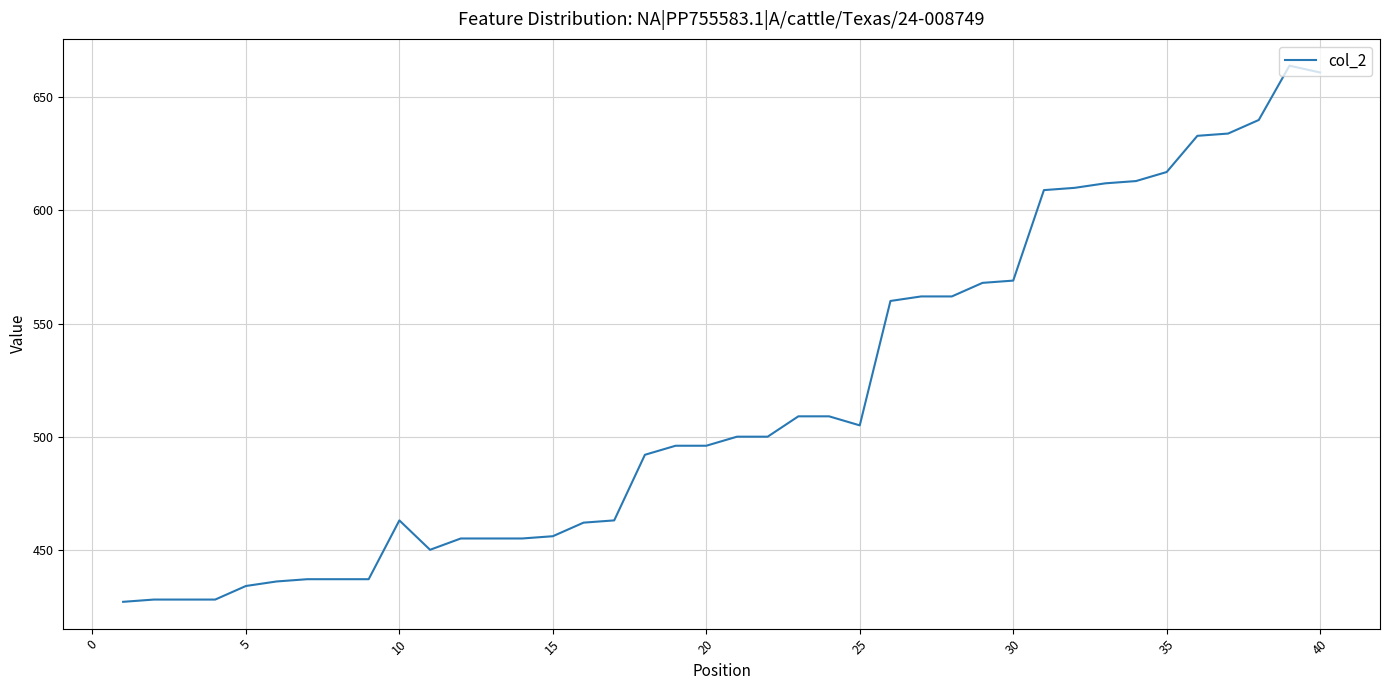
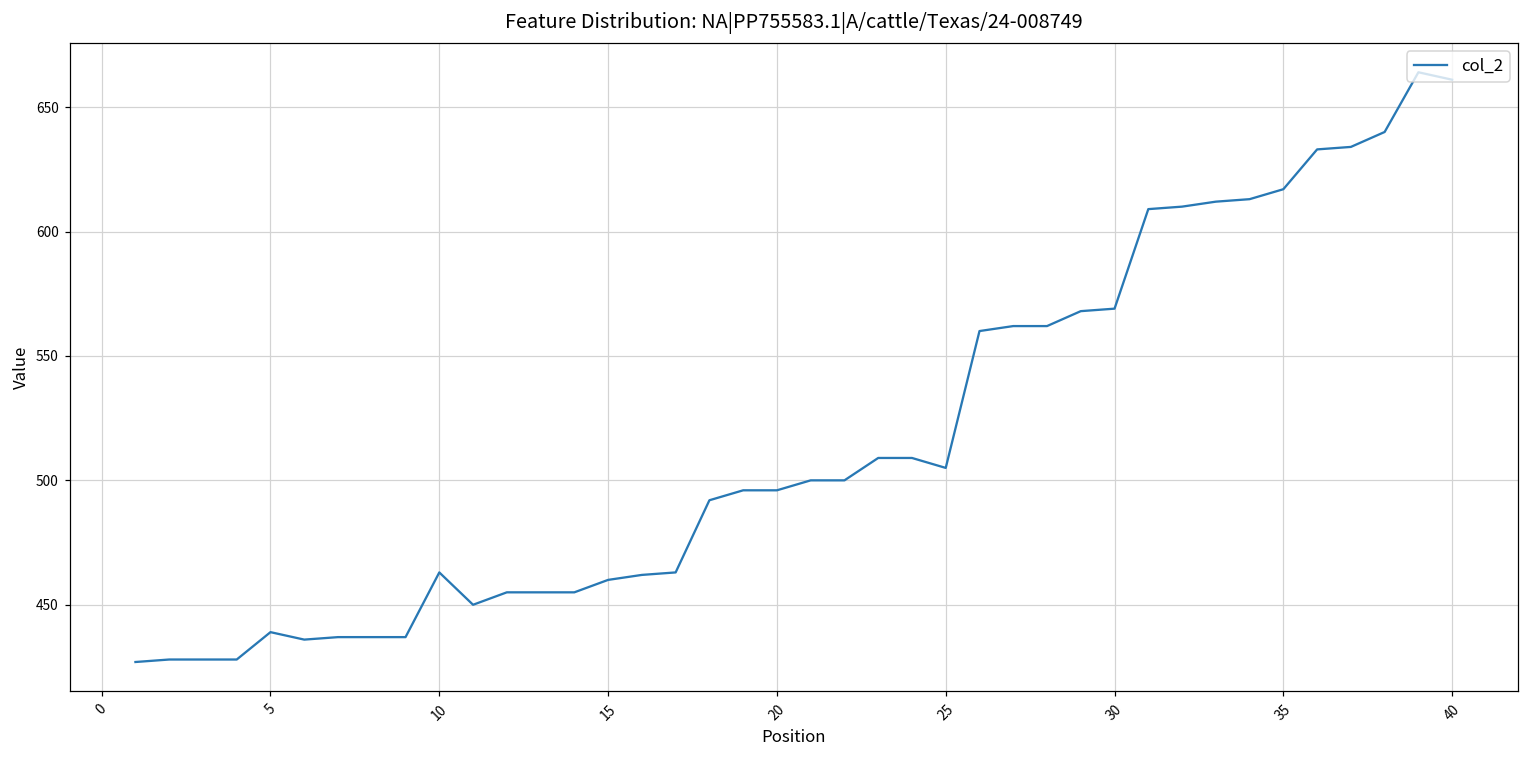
5: 434 -> 439
15: 456 -> 460
